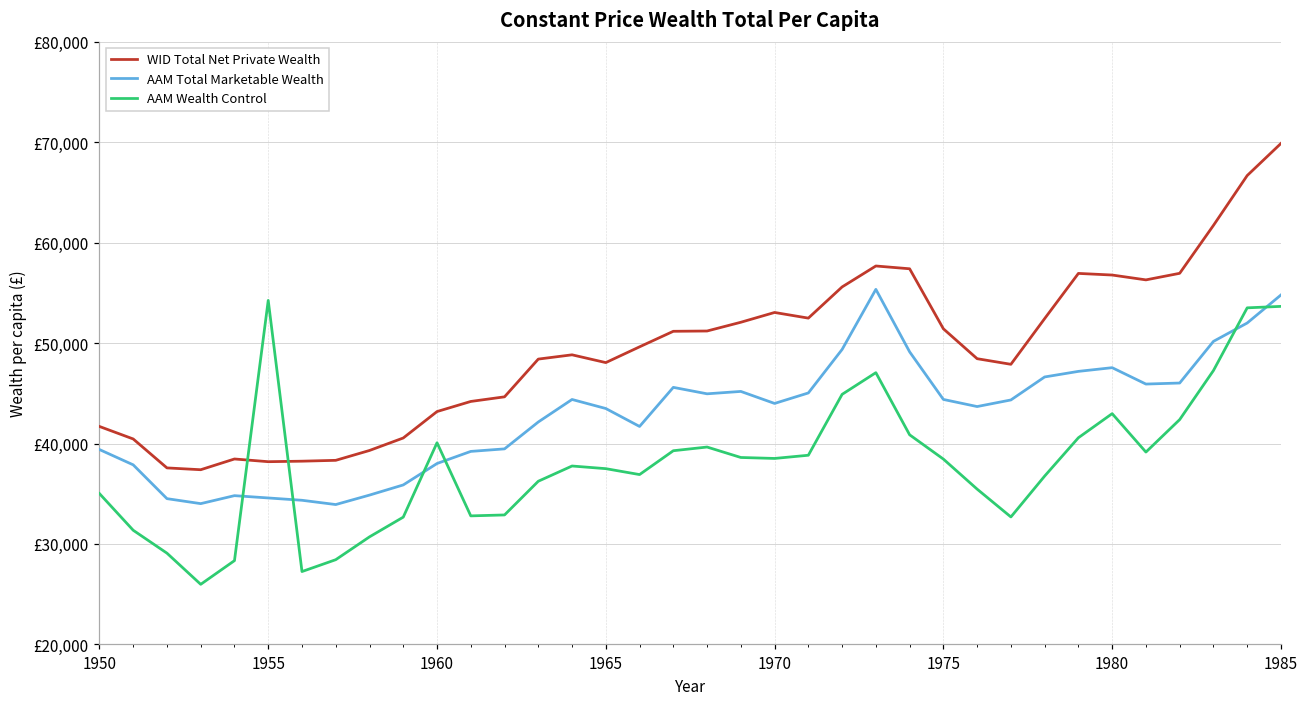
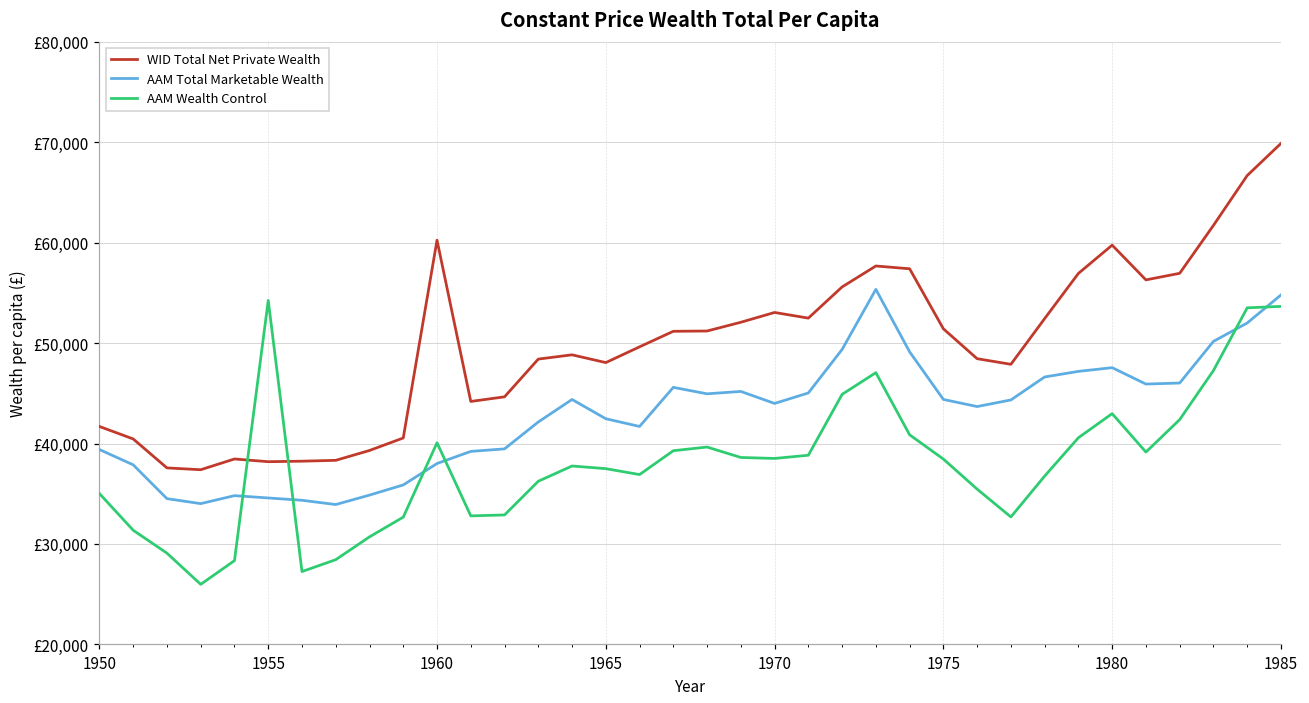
WID Total Net Private Wealth, 1960: £43,000 -> £60,000
AAM Total Marketable Wealth, 1965: £43,000 -> £42,000
WID Total Net Private Wealth, 1980: £57,000 -> £60,000
